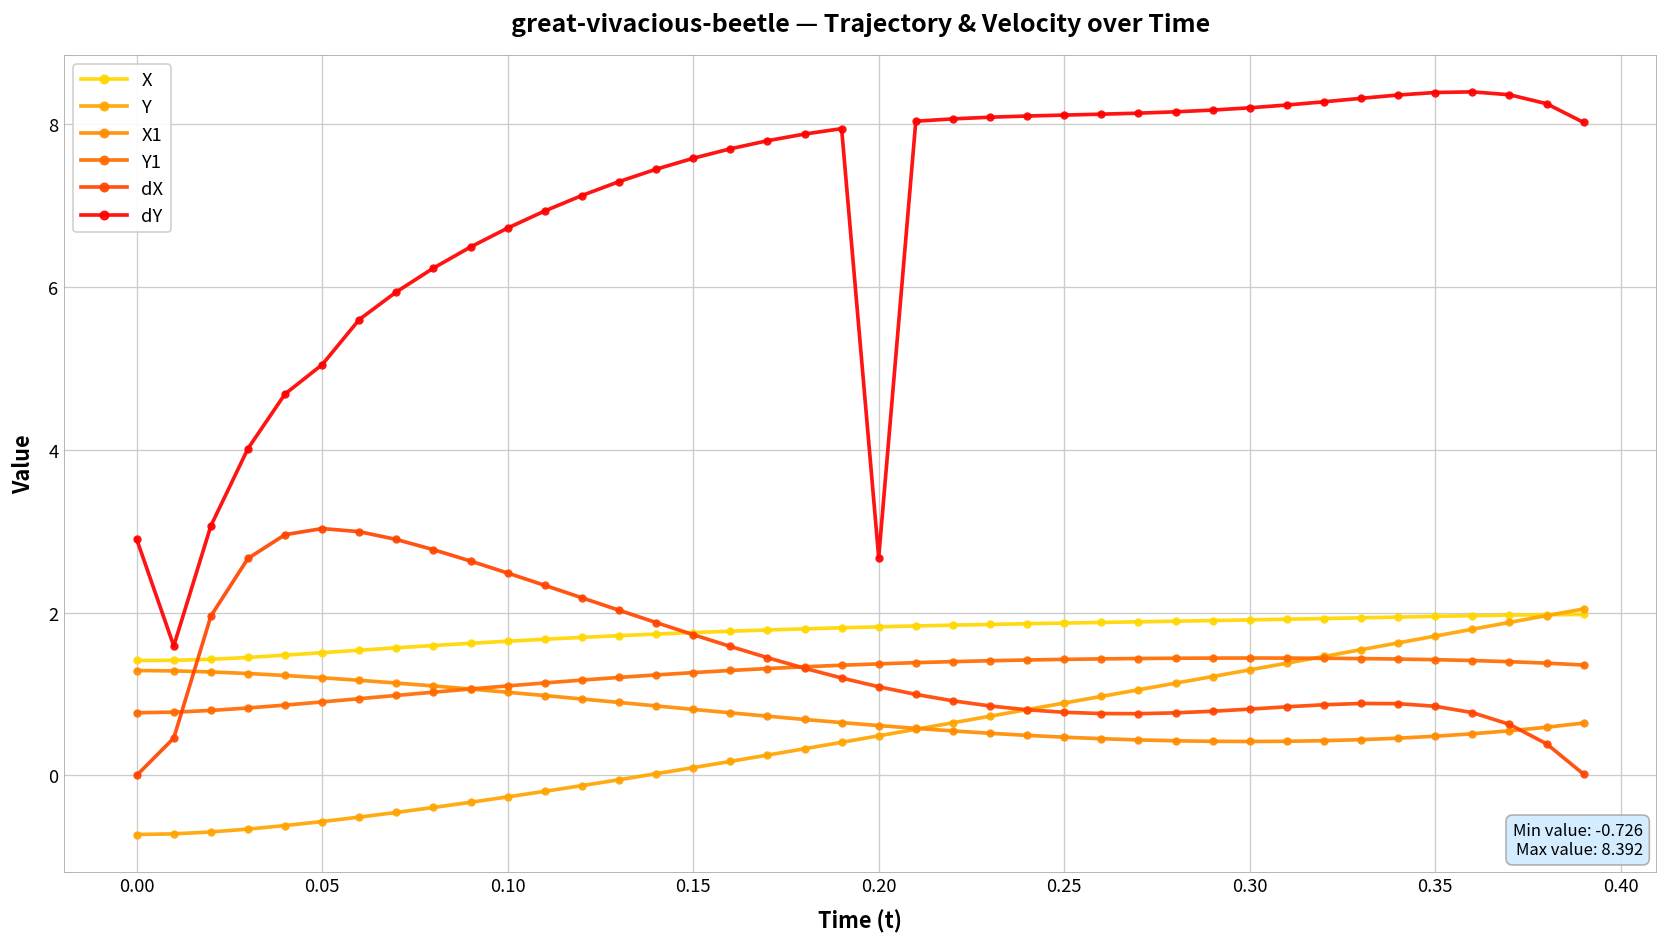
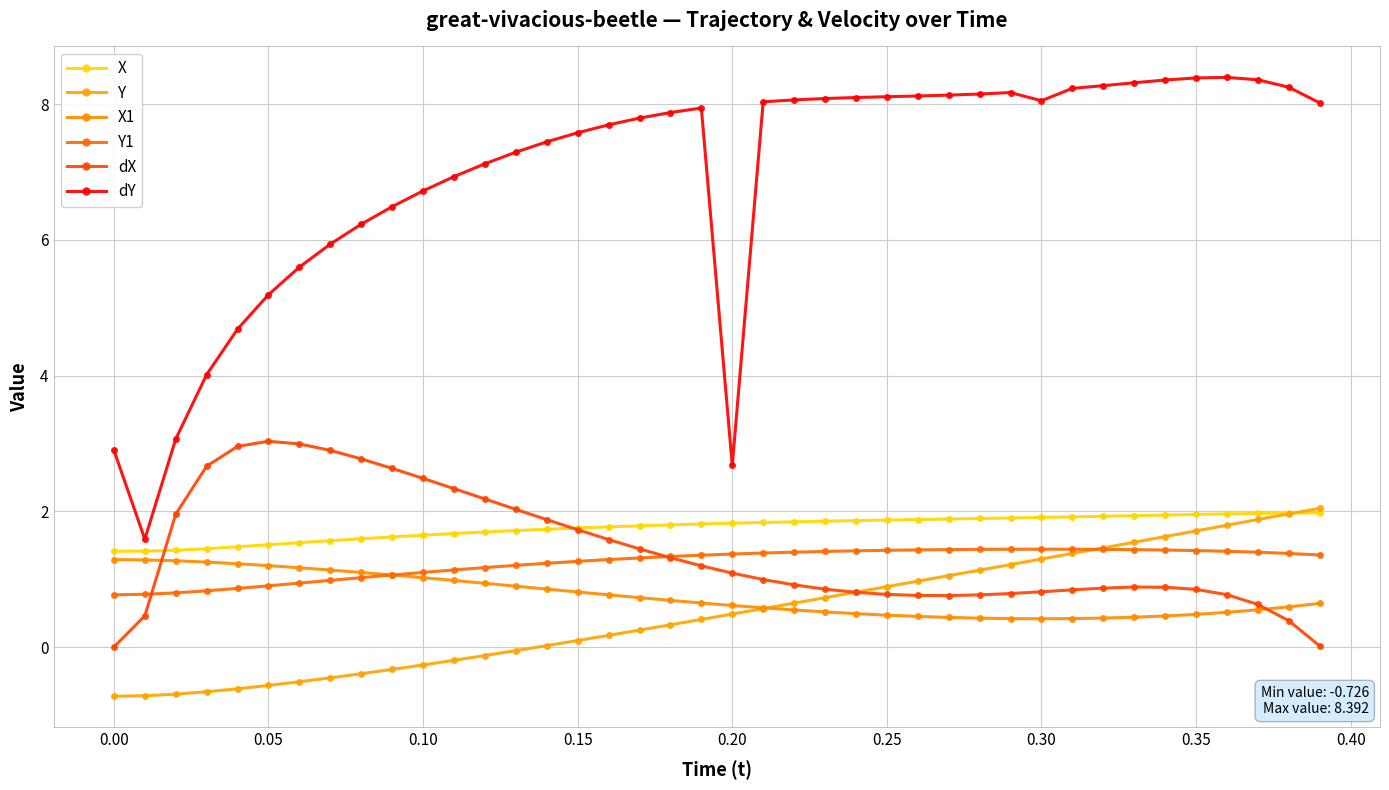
dY, 0.05: 5.0 -> 5.2
dY, 0.30: 8.2 -> 8.0
